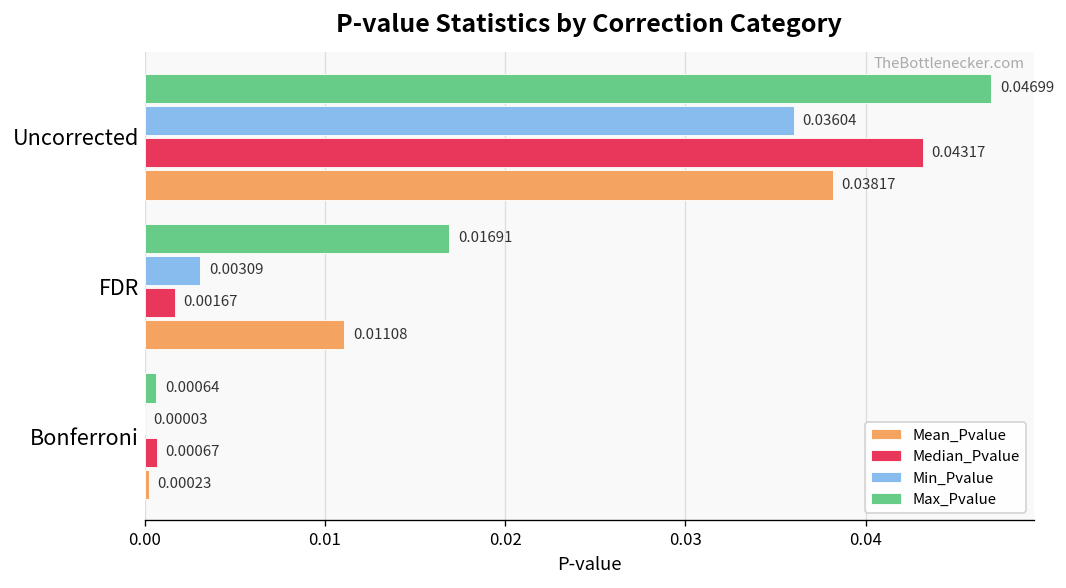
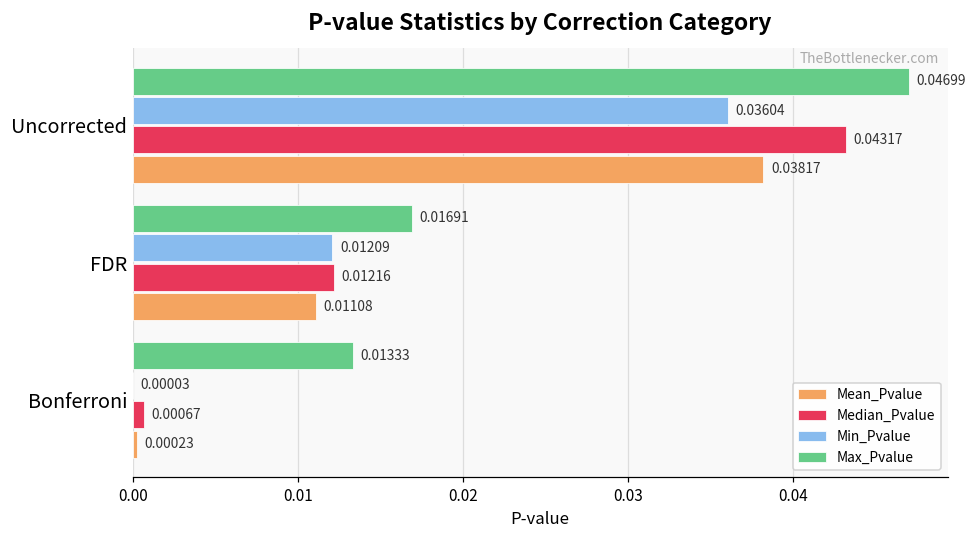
Min_Pvalue, FDR: 0.00309 -> 0.01209
Median_Pvalue, FDR: 0.00167 -> 0.01216
Max_Pvalue, Bonferroni: 0.00064 -> 0.01333
